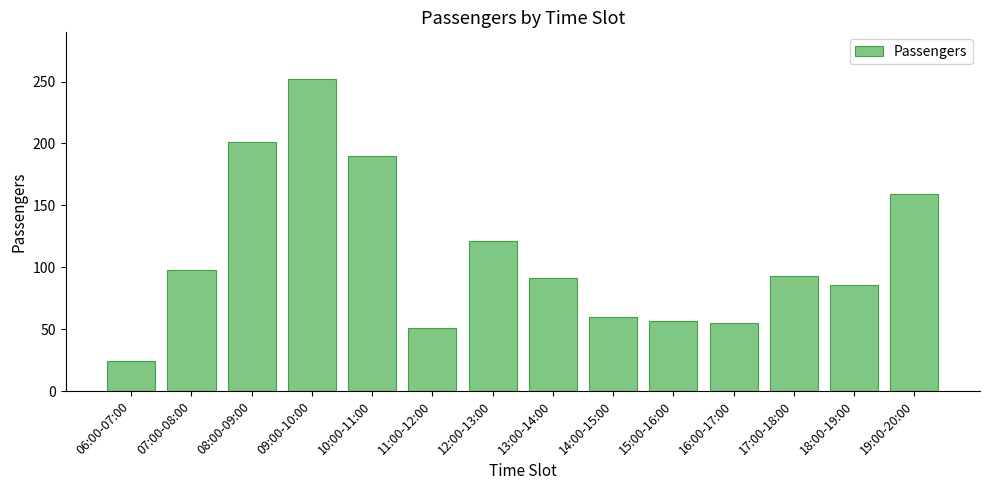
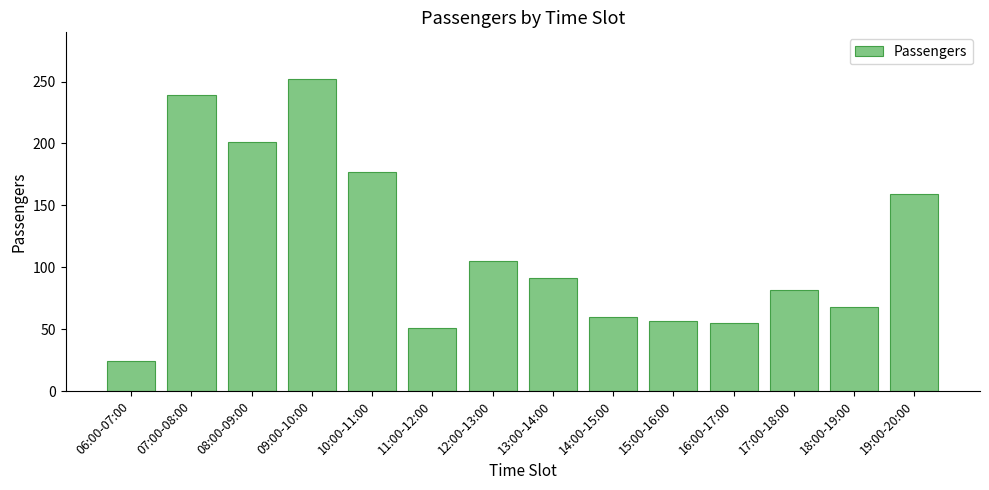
07:00-08:00: 98 -> 239
10:00-11:00: 190 -> 177
12:00-13:00: 121 -> 105
17:00-18:00: 93 -> 82
18:00-19:00: 86 -> 68
